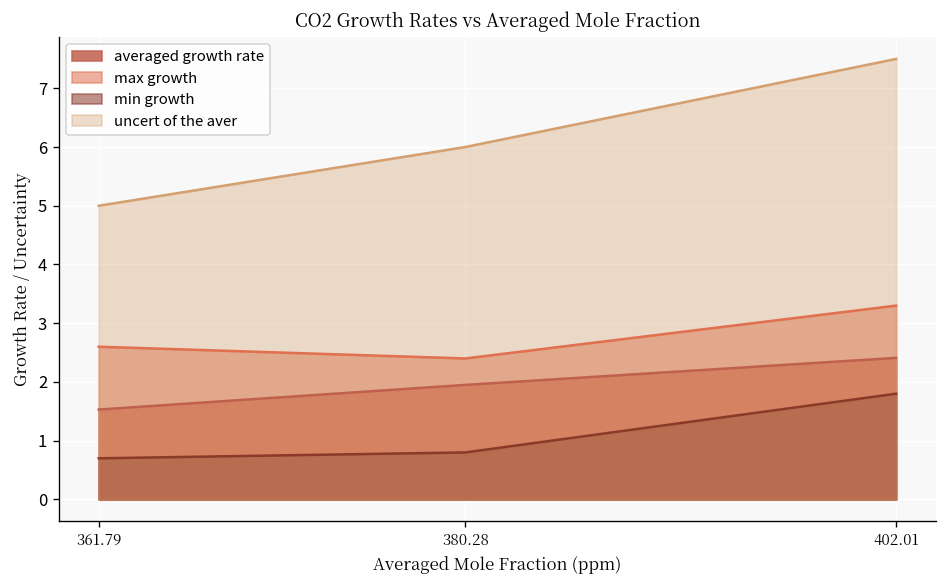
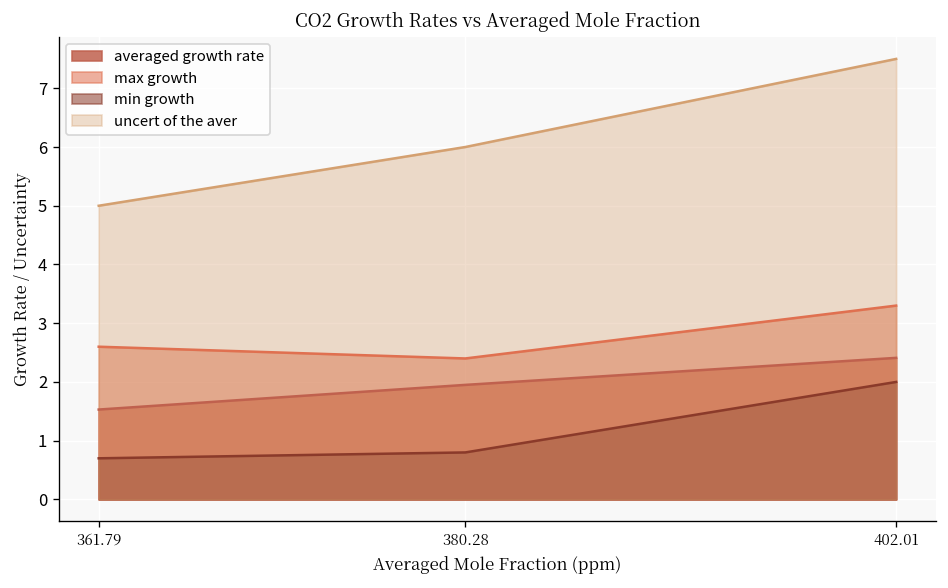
min growth, 402.01: 1.8 -> 2.0
